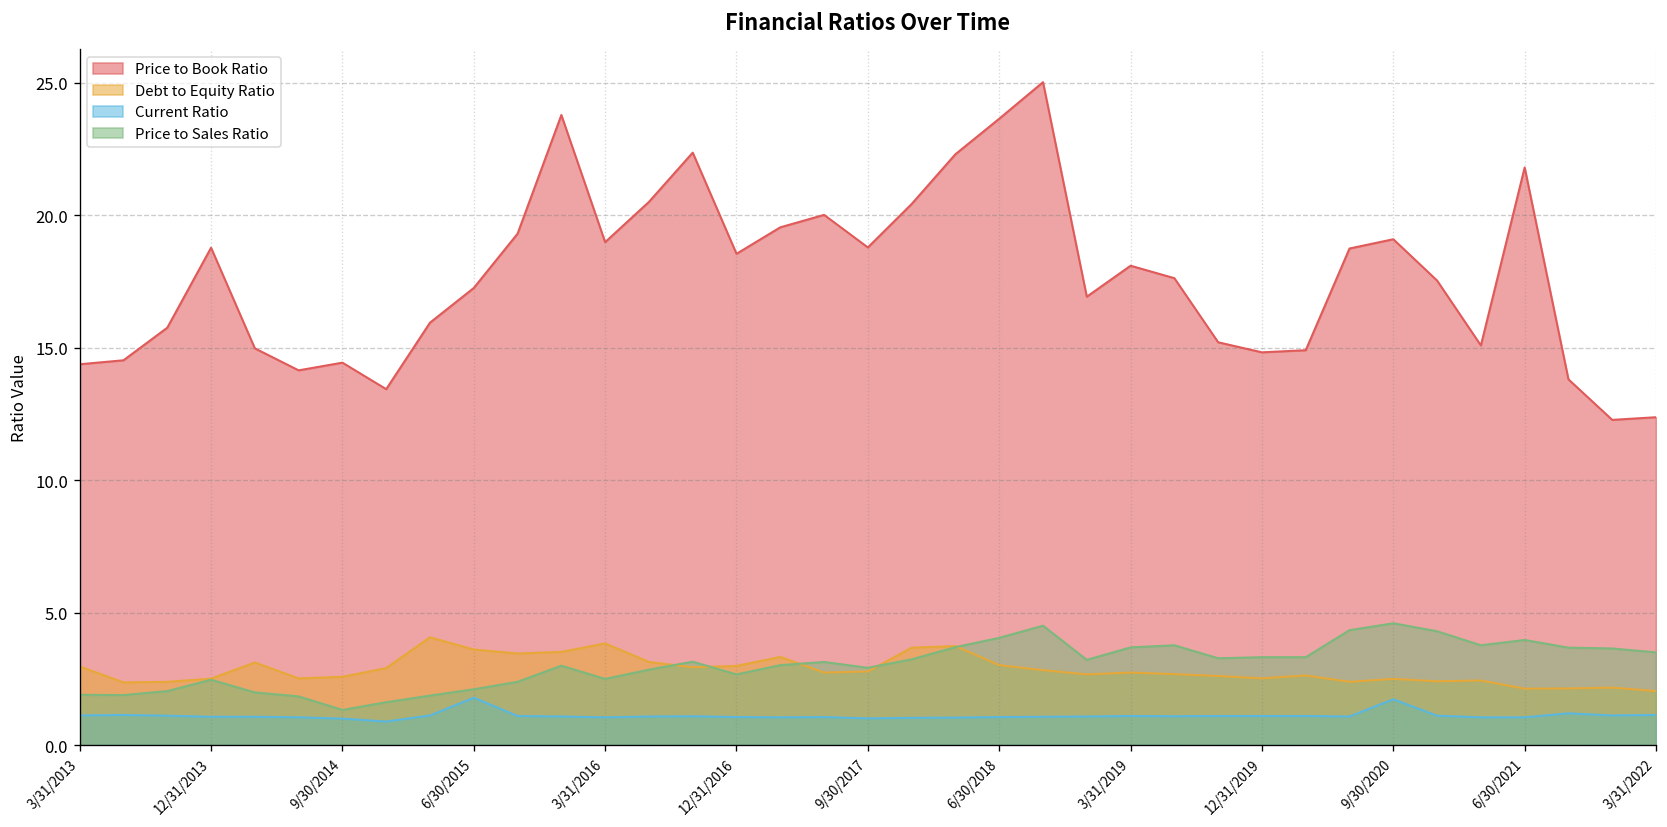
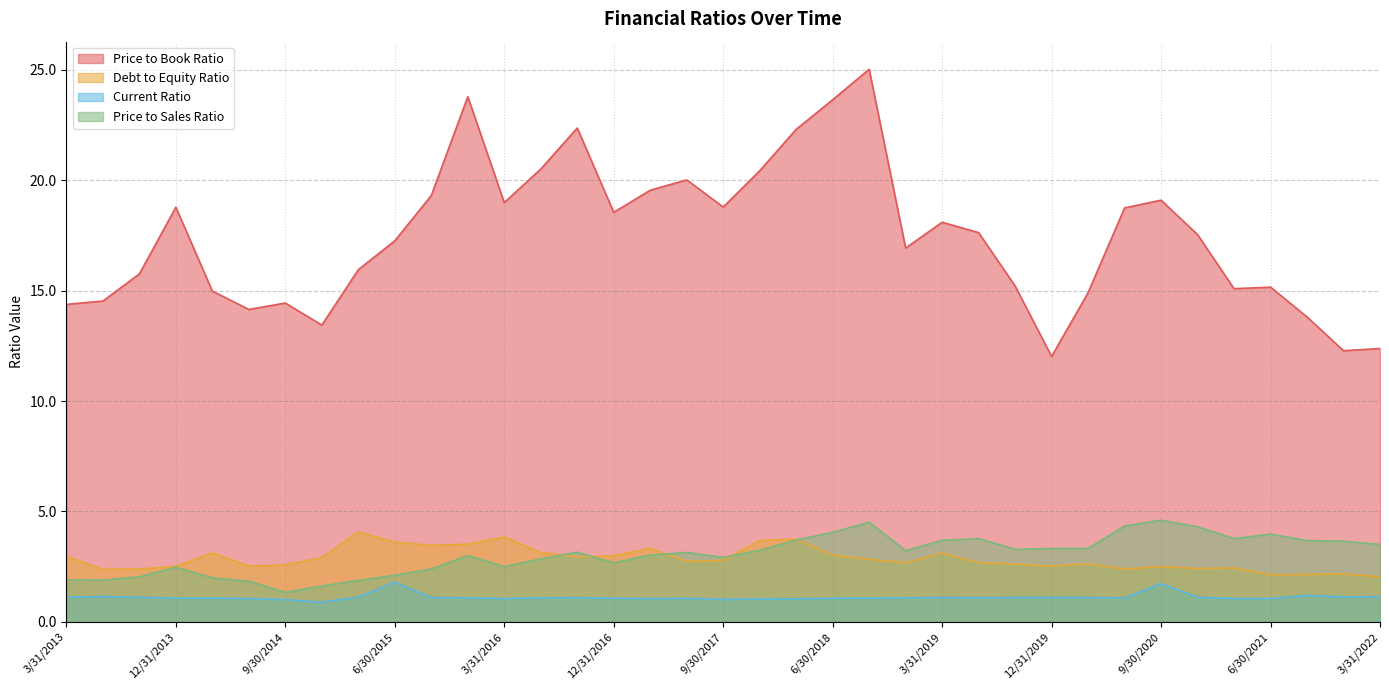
Debt to Equity Ratio, 3/31/2019: 2.7 -> 3.1
Price to Book Ratio, 12/31/2019: 14.8 -> 12.0
Price to Book Ratio, 6/30/2021: 21.8 -> 15.2
